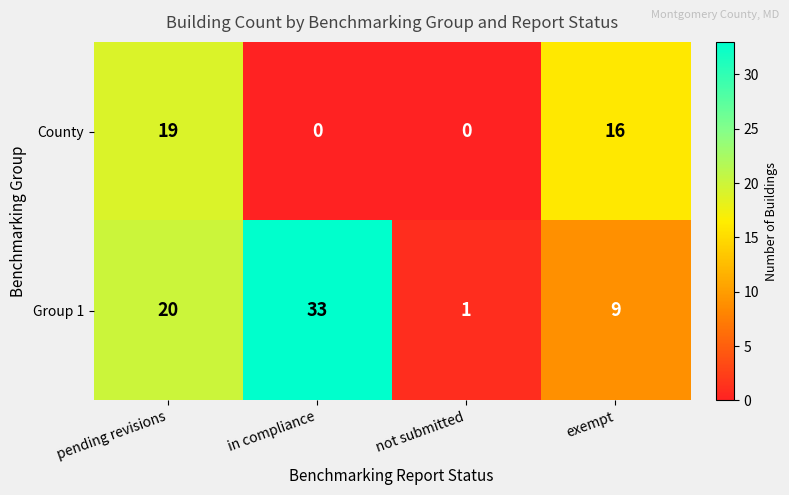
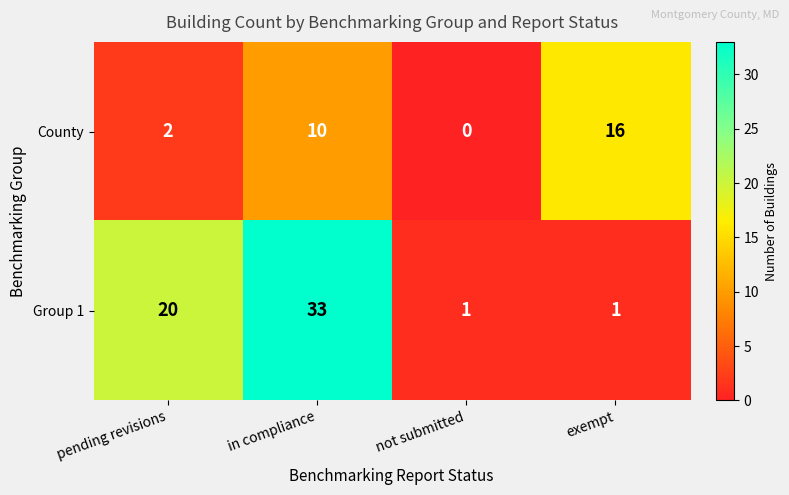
County, pending revisions: 19 -> 2
County, in compliance: 0 -> 10
Group 1, exempt: 9 -> 1
